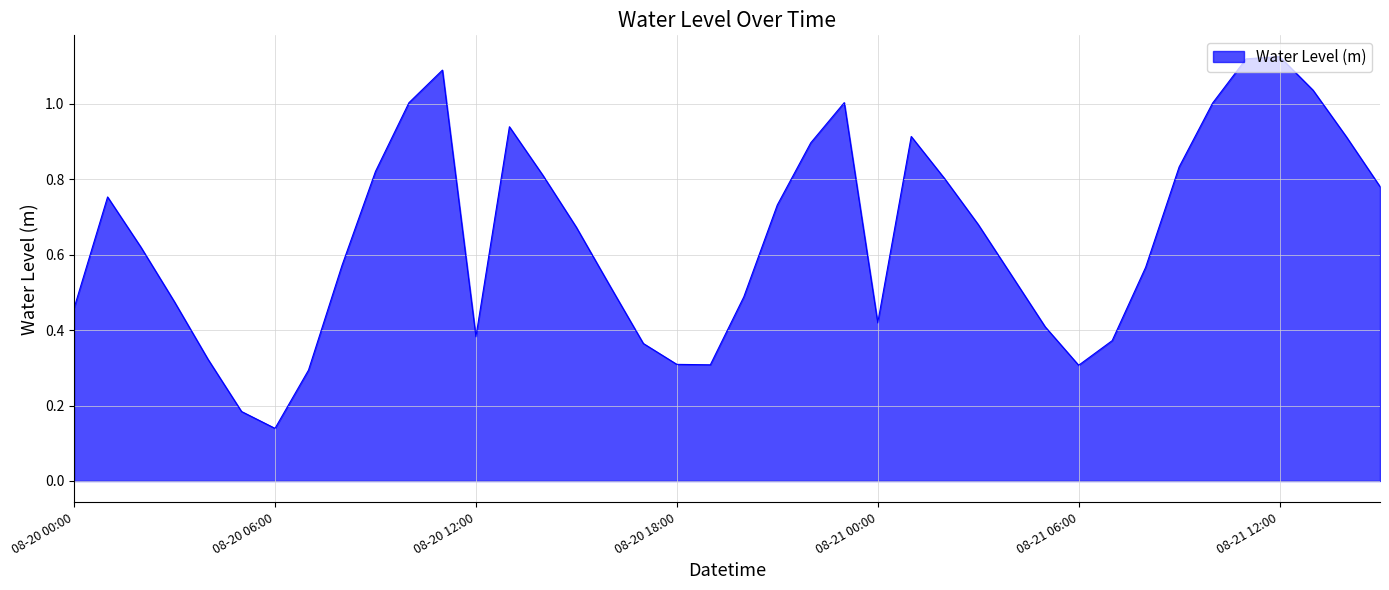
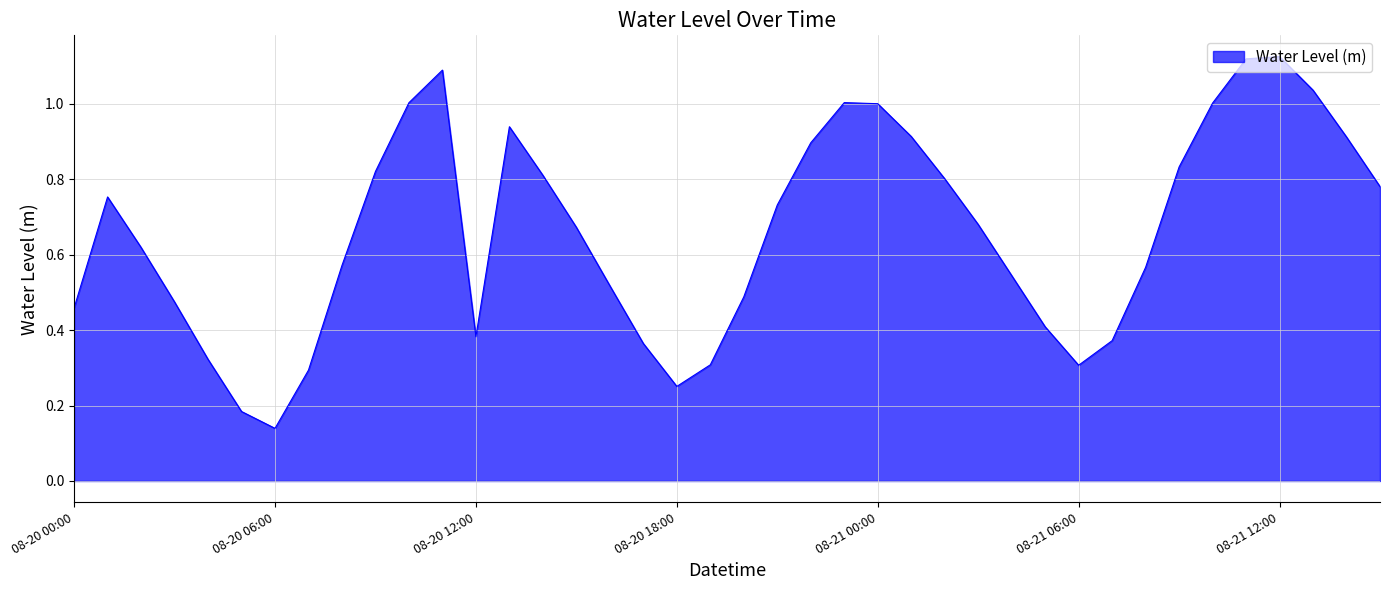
08-20 18:00: 0.31 -> 0.25
08-21 00:00: 0.42 -> 1.00
